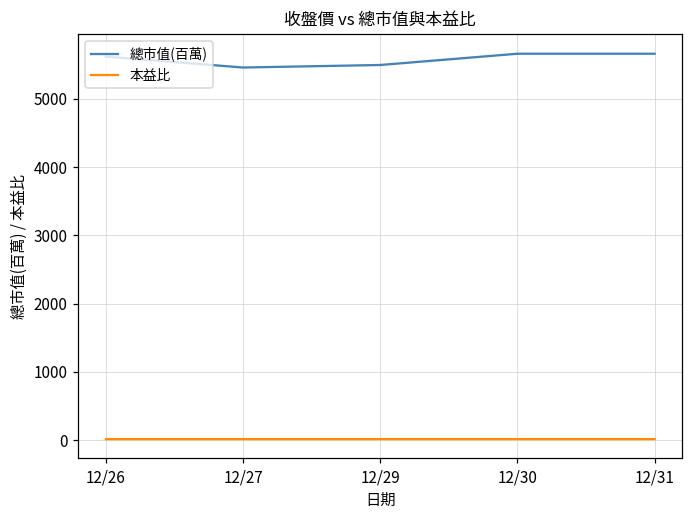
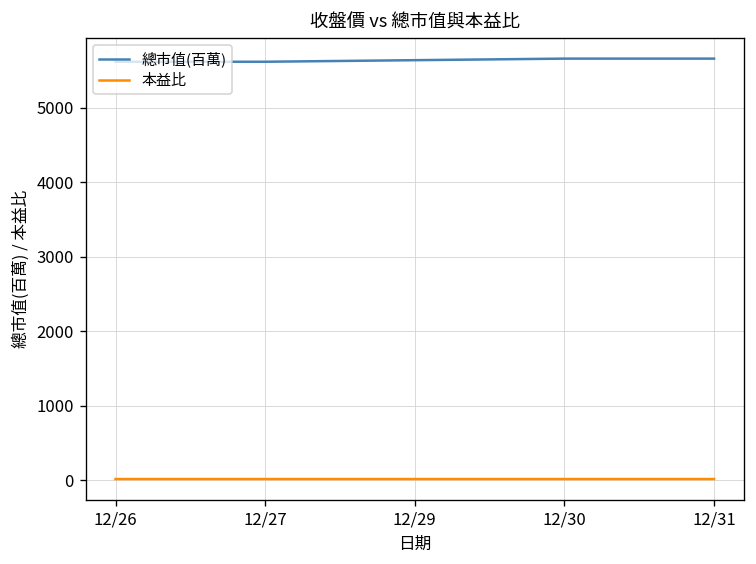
總市值(百萬), 12/27: 5500 -> 5600
總市值(百萬), 12/29: 5500 -> 5600
